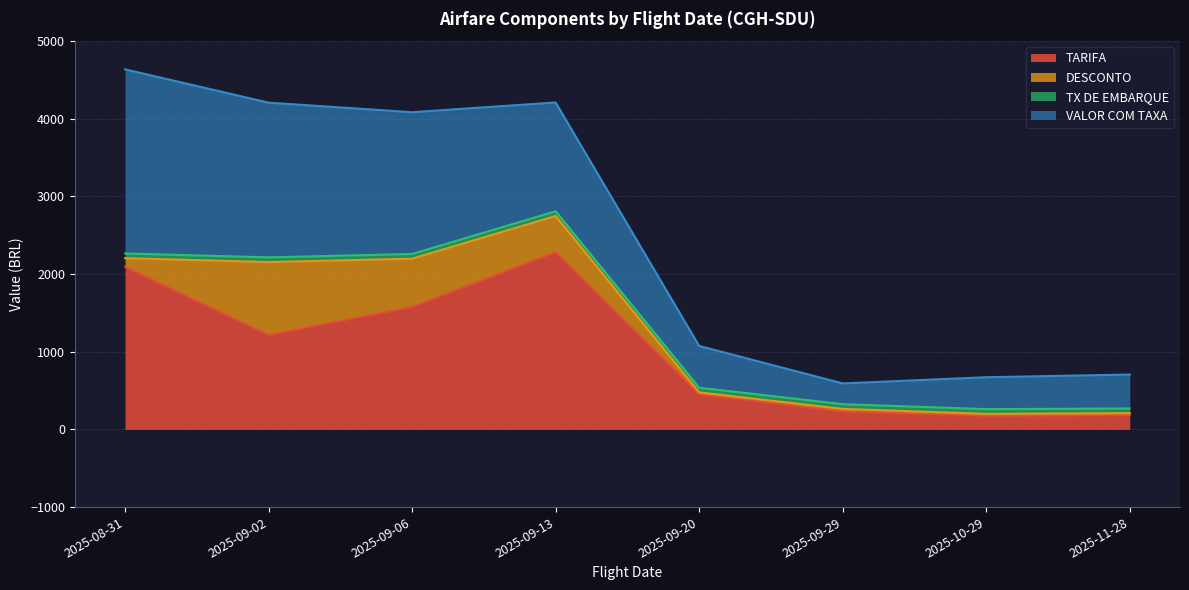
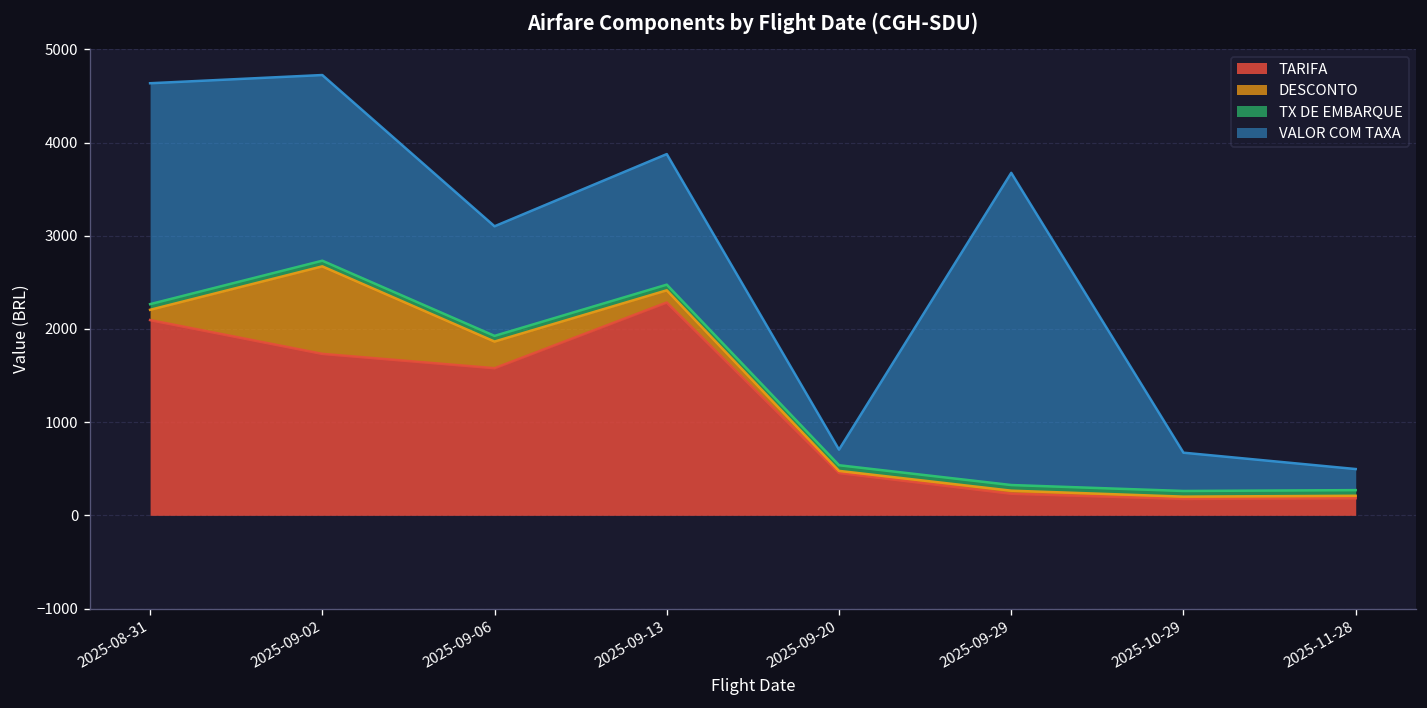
TARIFA, 2025-09-02: 1200 -> 1700
DESCONTO, 2025-09-06: 600 -> 300
VALOR COM TAXA, 2025-09-06: 1800 -> 1200
DESCONTO, 2025-09-13: 500 -> 100
VALOR COM TAXA, 2025-09-20: 500 -> 200
VALOR COM TAXA, 2025-09-29: 300 -> 3400
VALOR COM TAXA, 2025-11-28: 400 -> 200
